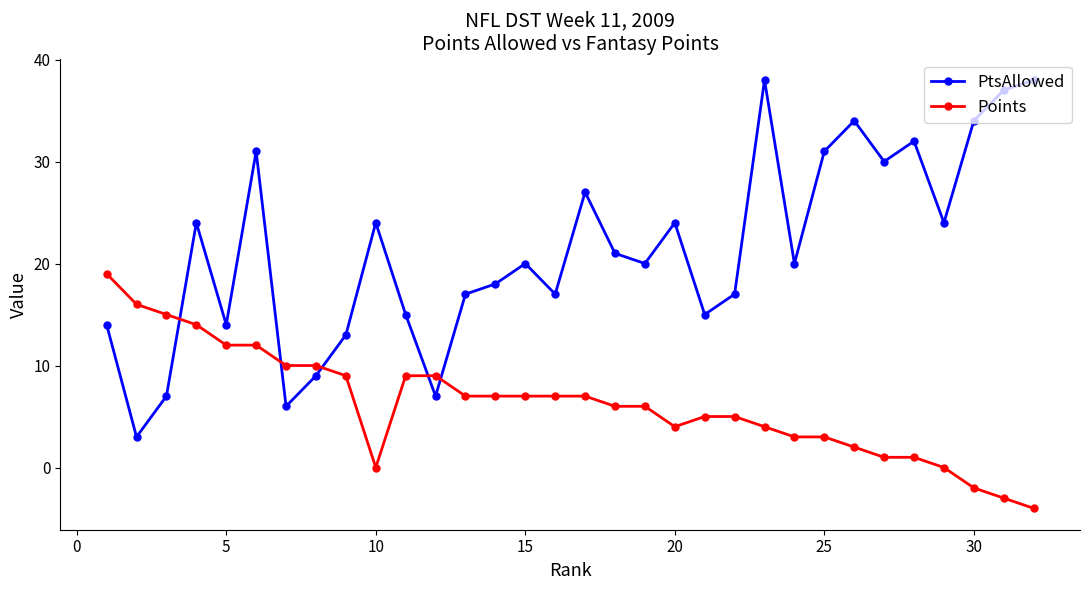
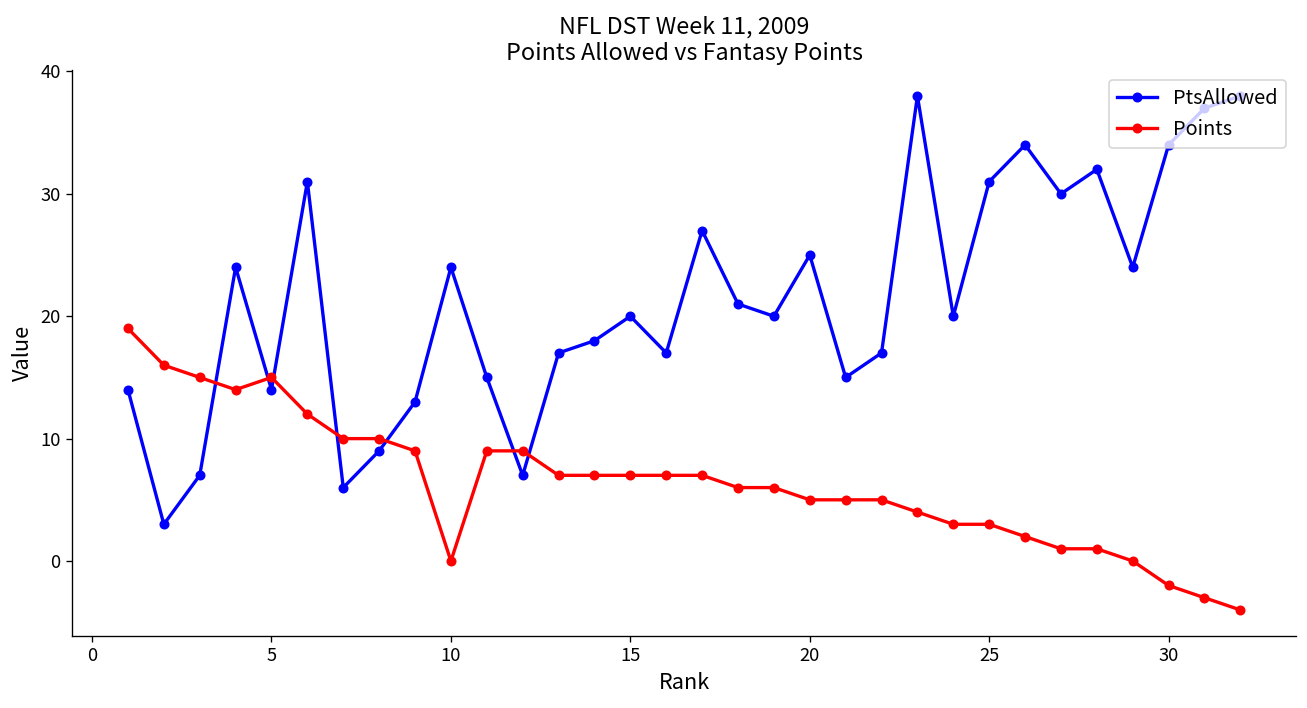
Points, 5: 12 -> 15
PtsAllowed, 20: 24 -> 25
Points, 20: 4 -> 5
